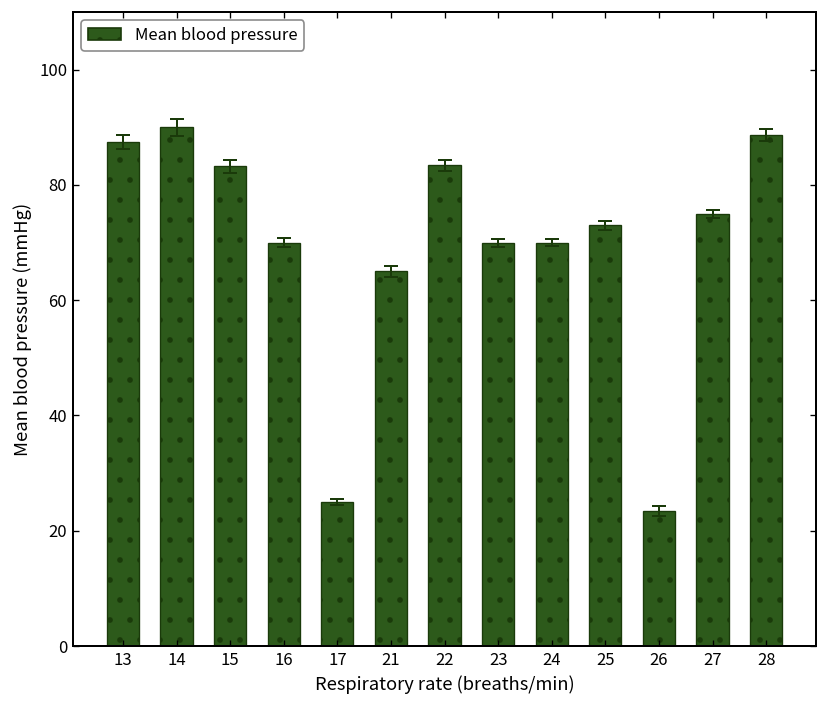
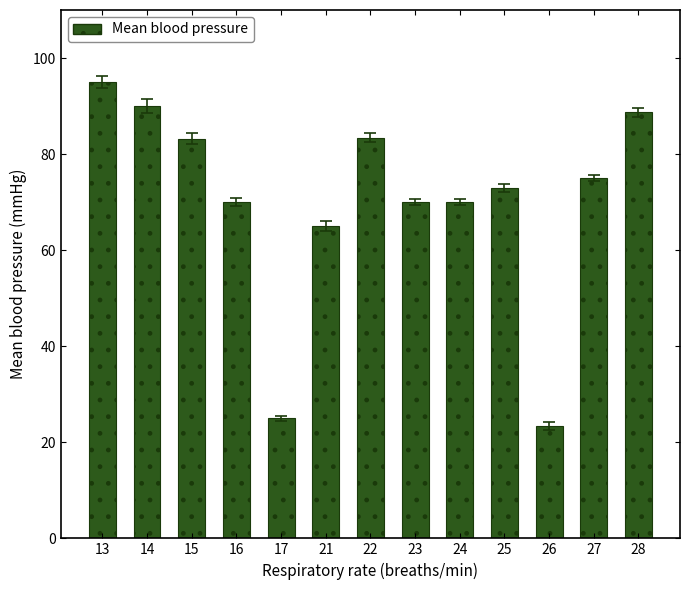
Mean blood pressure, 13: 88 -> 95
